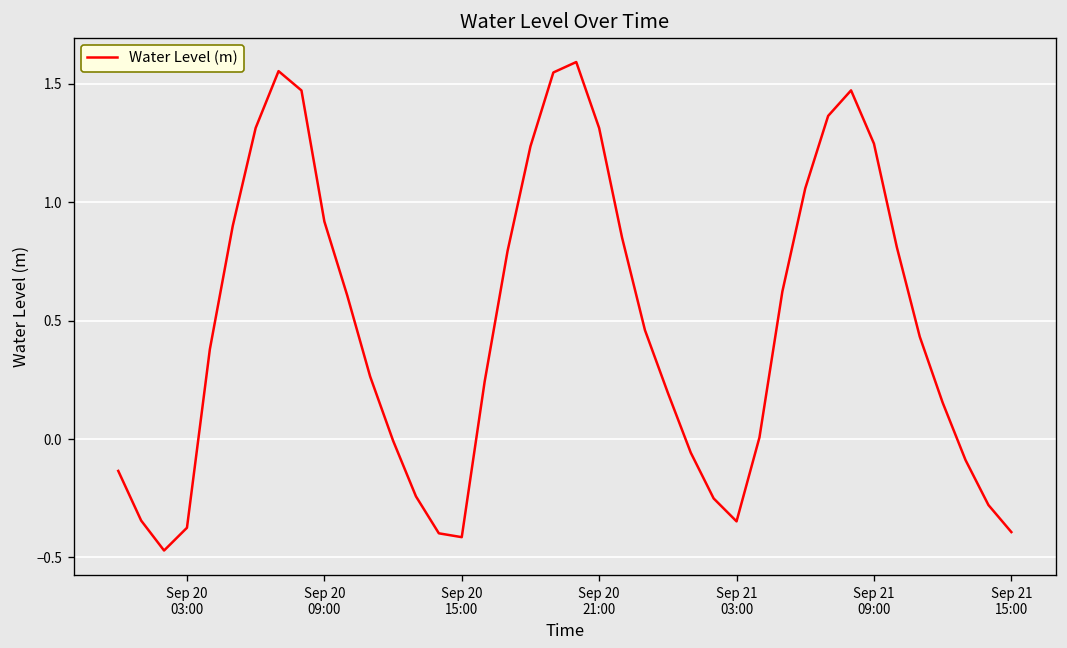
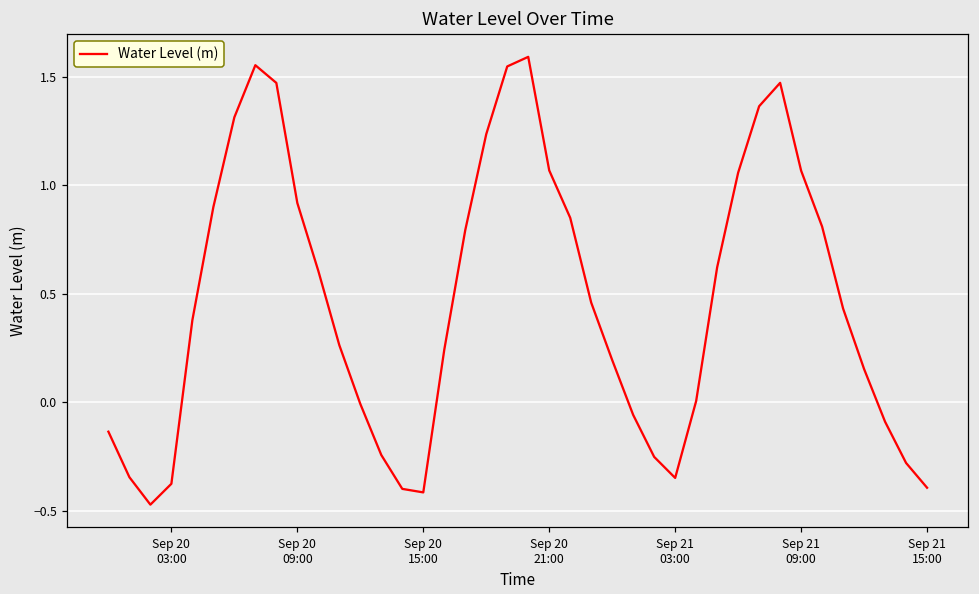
Sep 20 21:00: 1.31 -> 1.07
Sep 21 09:00: 1.25 -> 1.07
